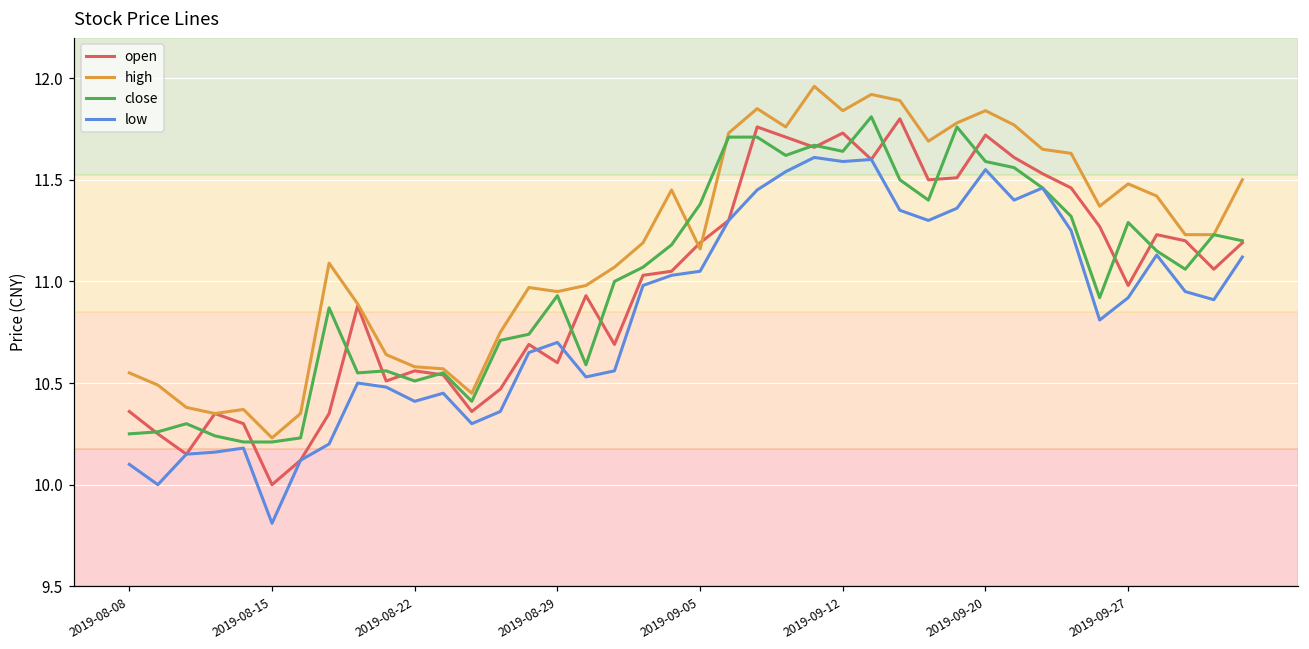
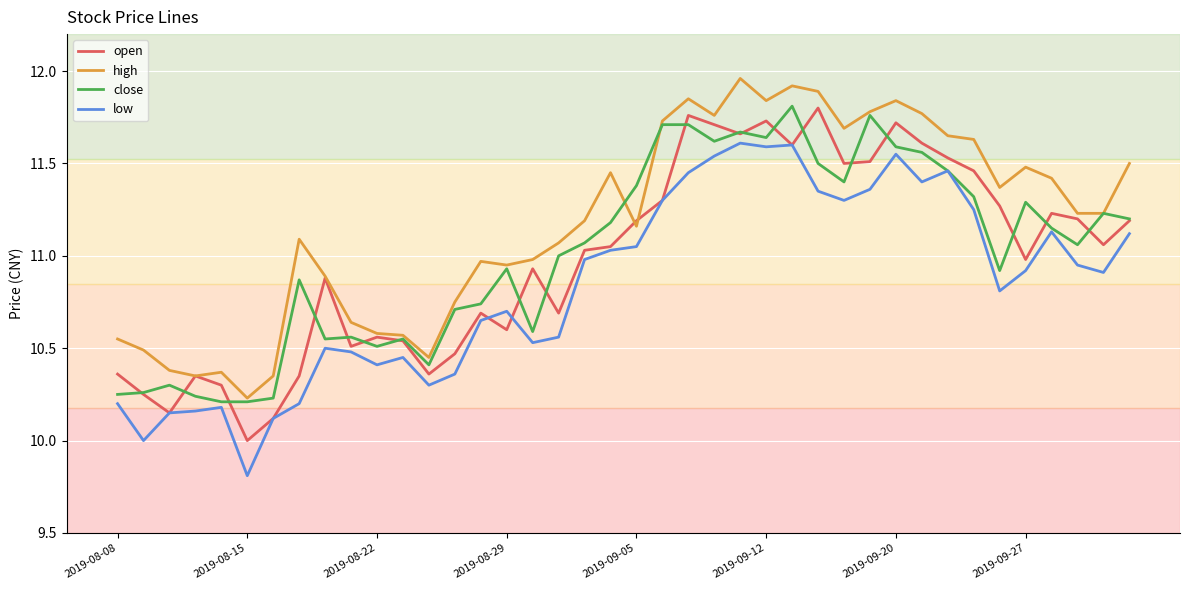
low, 2019-08-08: 10.1 -> 10.2
